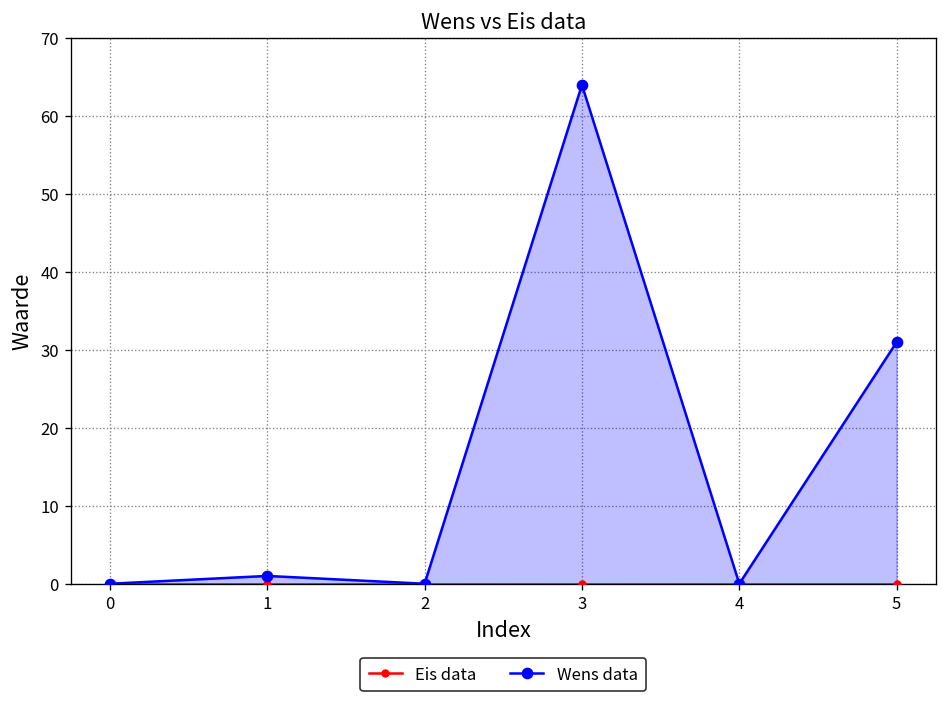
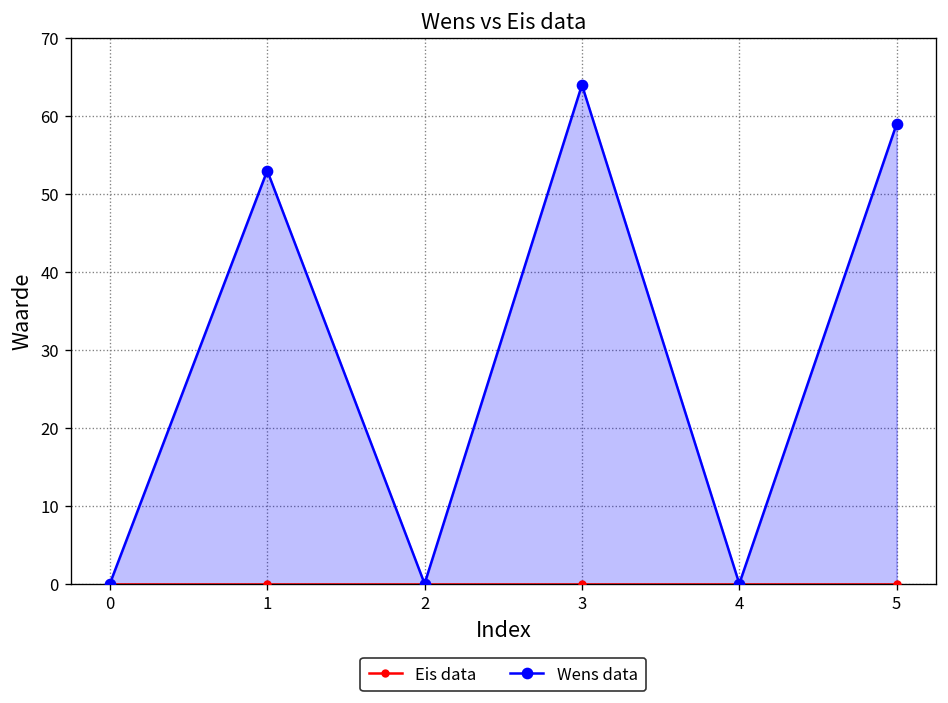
Wens data, 1: 1 -> 53
Wens data, 5: 31 -> 59
